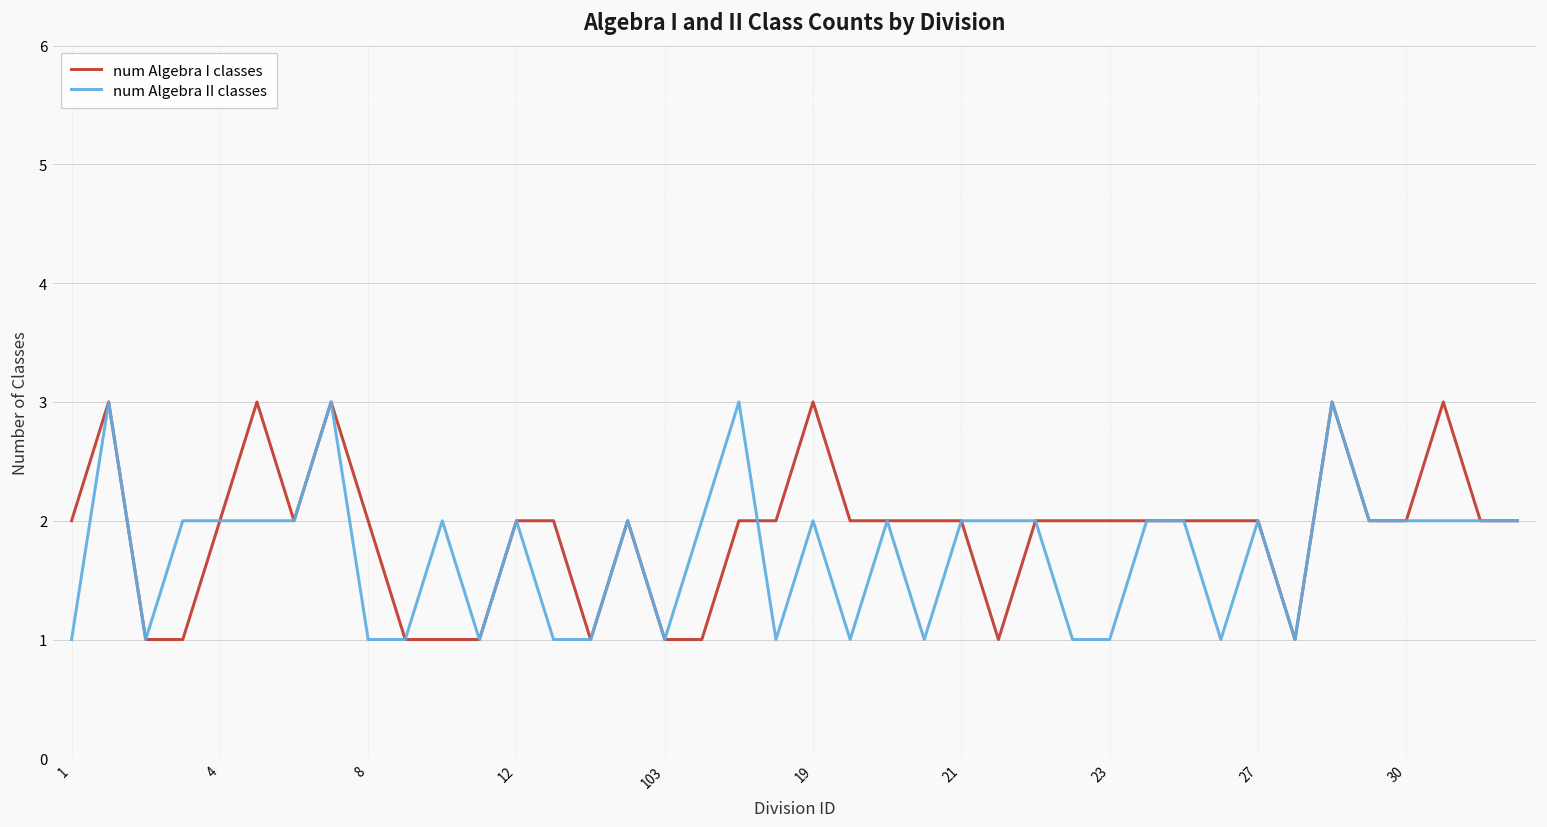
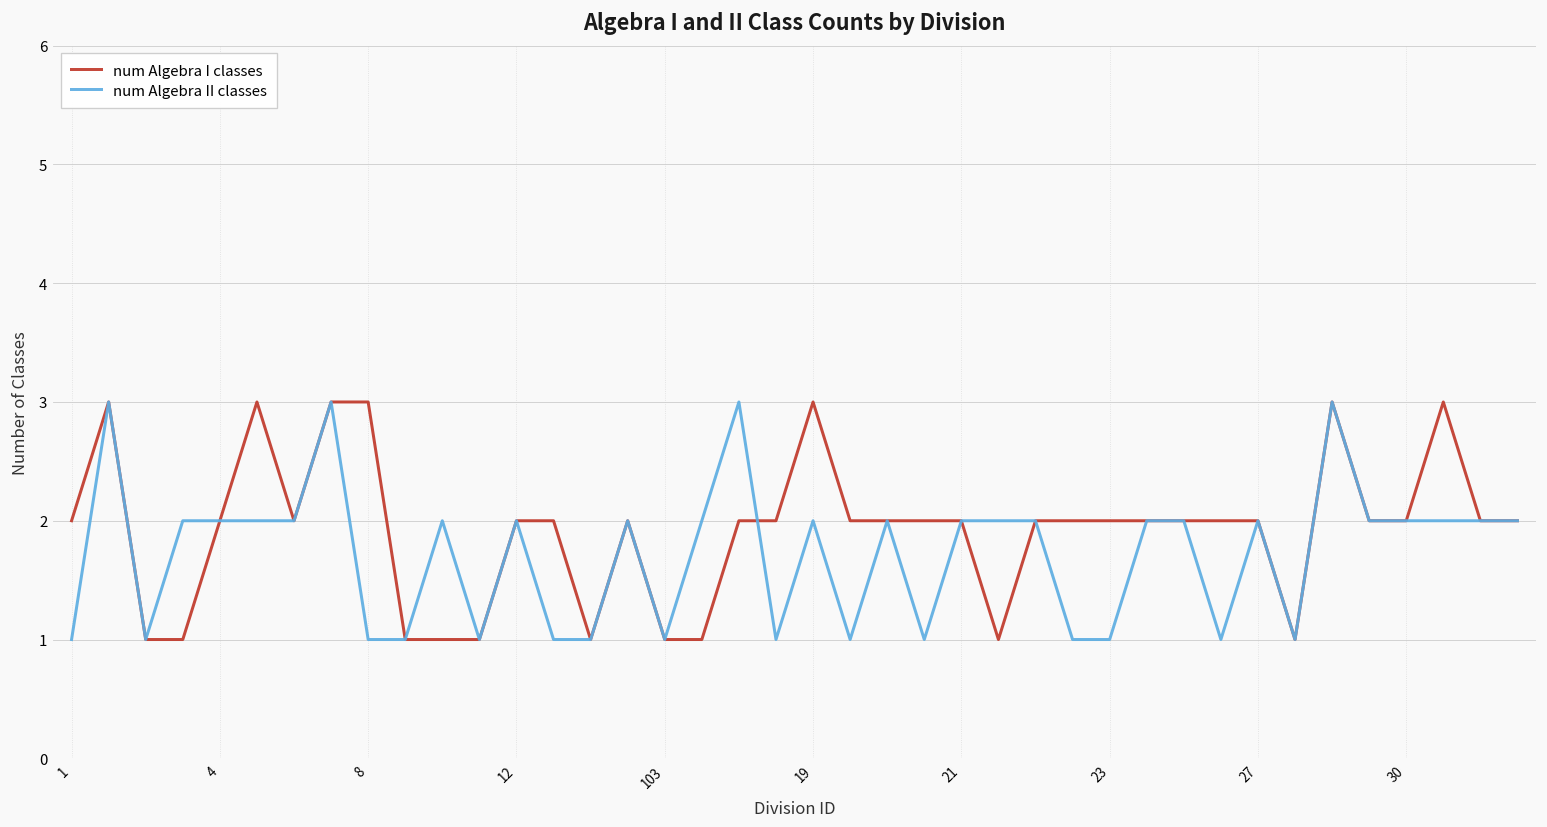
num Algebra I classes, 8: 2 -> 3
